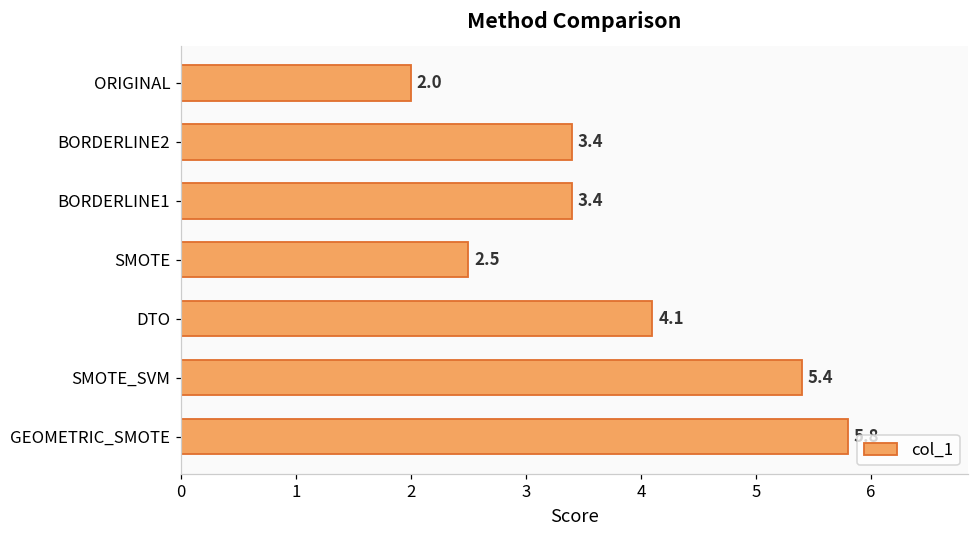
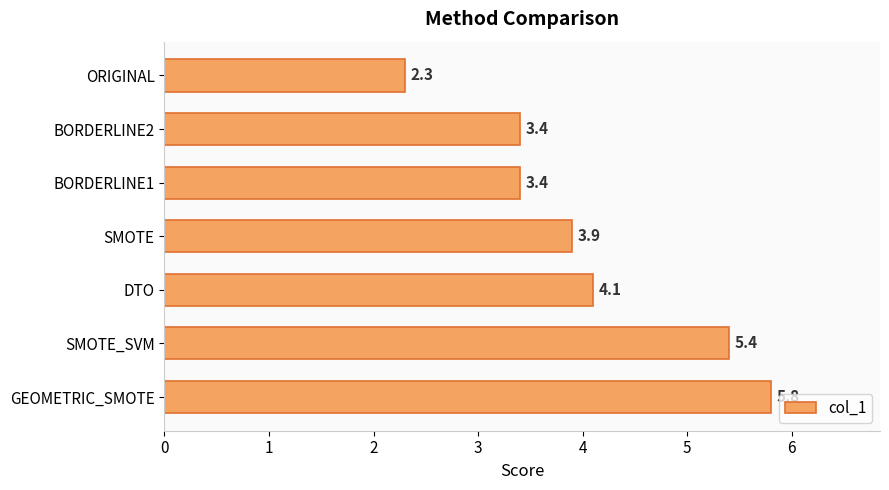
ORIGINAL: 2.0 -> 2.3
SMOTE: 2.5 -> 3.9
